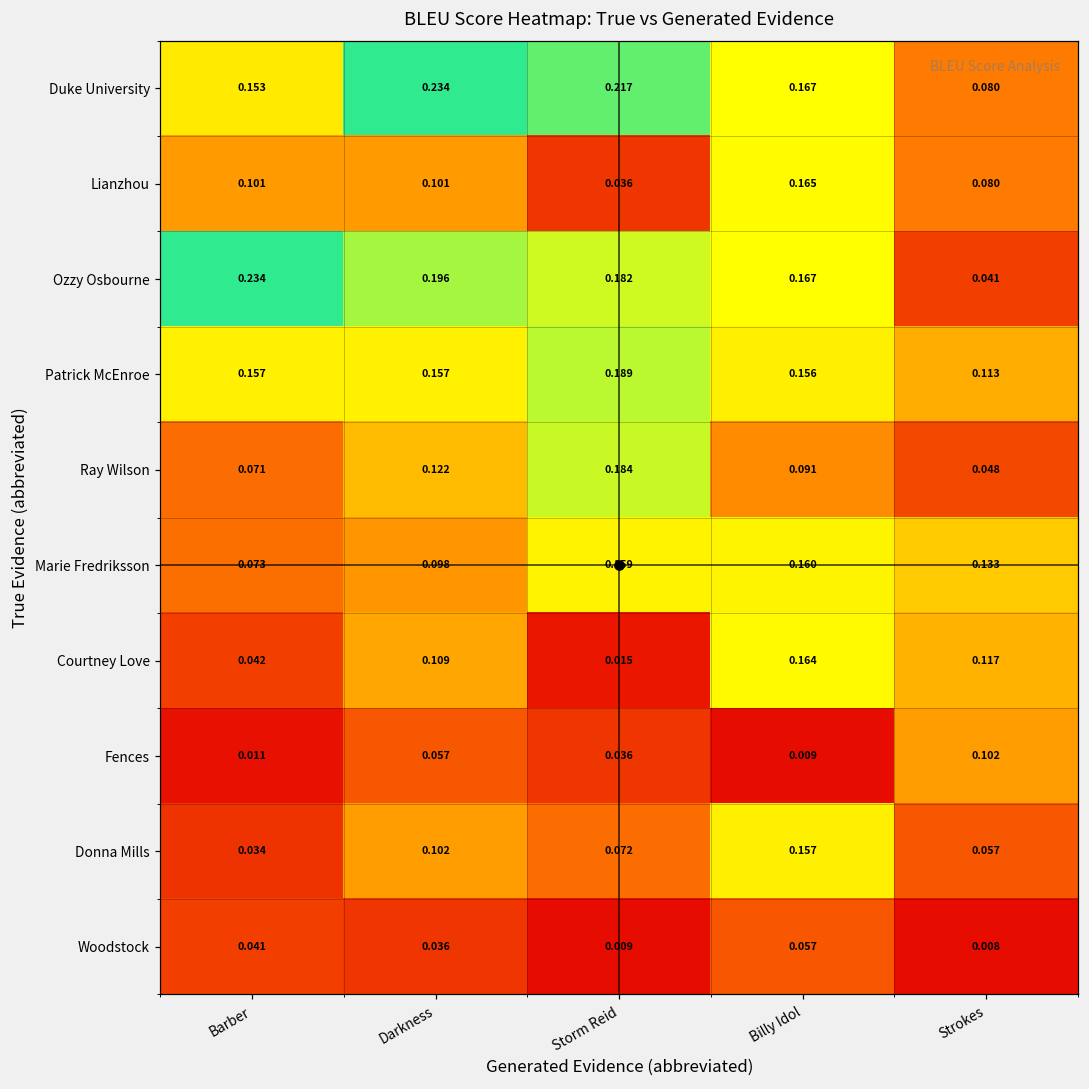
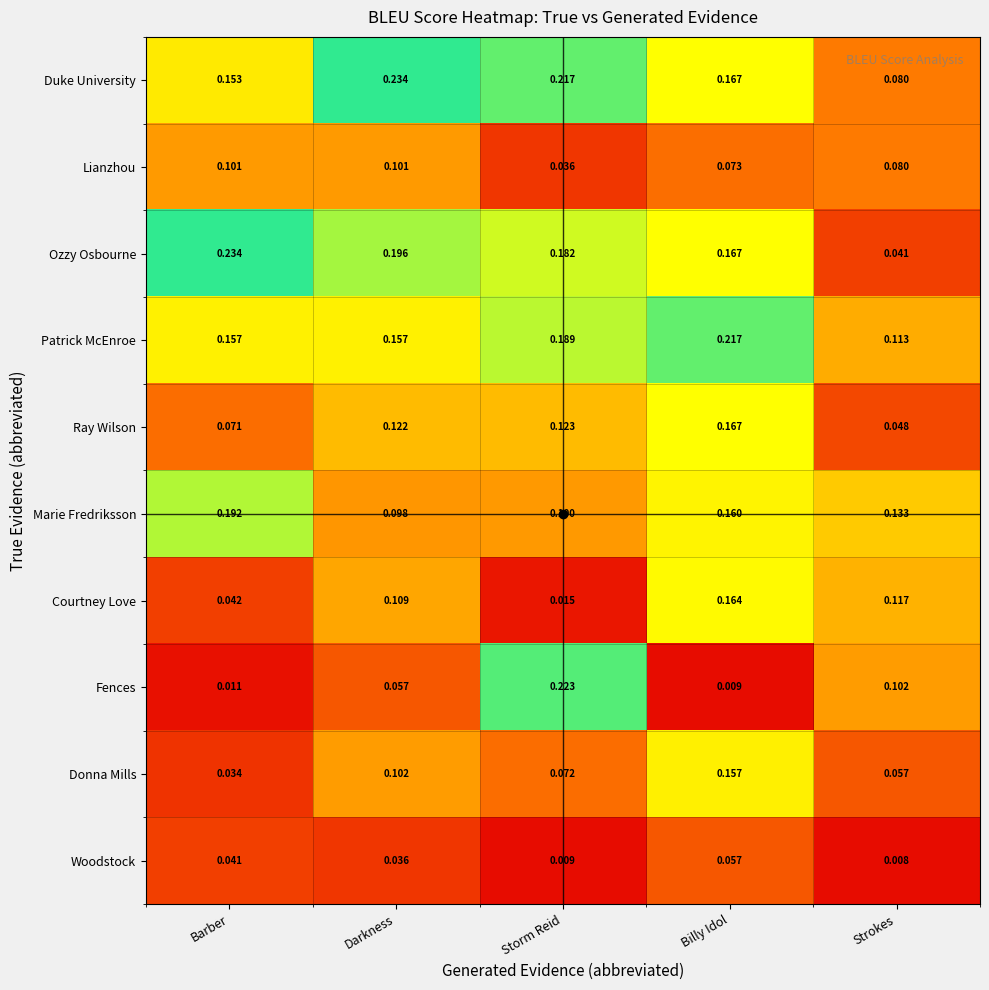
Lianzhou, Billy Idol: 0.165 -> 0.073
Patrick McEnroe, Billy Idol: 0.156 -> 0.217
Ray Wilson, Storm Reid: 0.184 -> 0.123
Ray Wilson, Billy Idol: 0.091 -> 0.167
Marie Fredriksson, Barber: 0.073 -> 0.192
Marie Fredriksson, Storm Reid: 0.159 -> 0.100
Fences, Storm Reid: 0.036 -> 0.223
